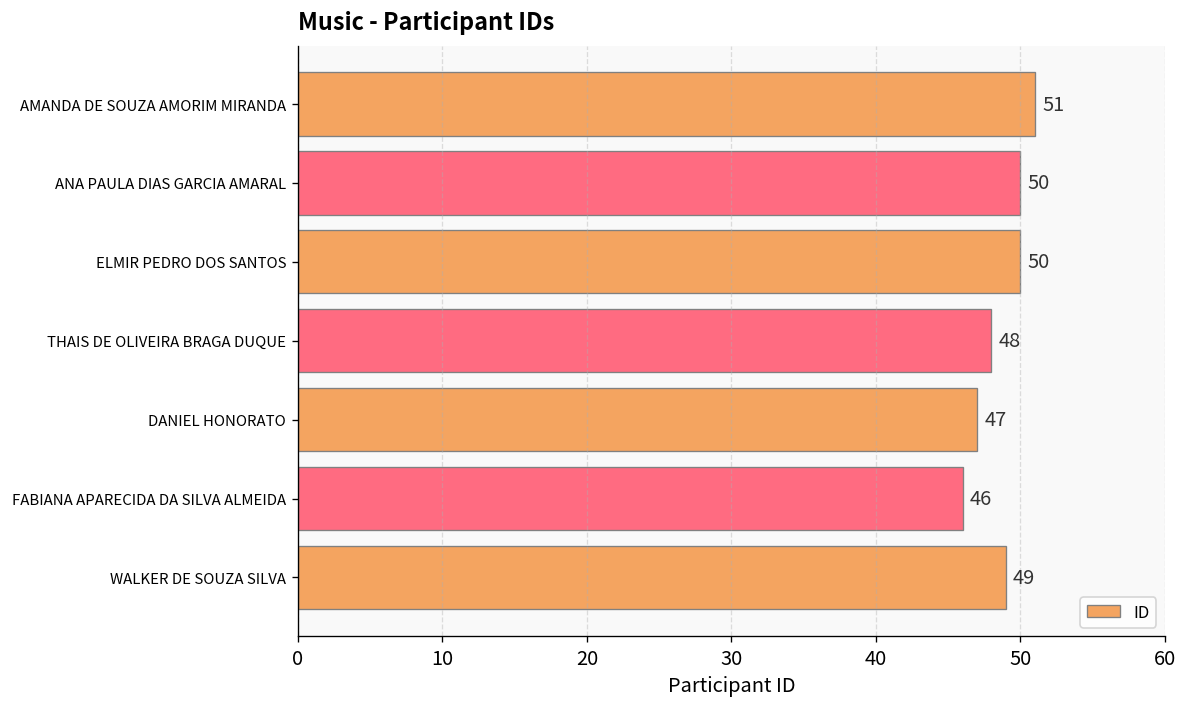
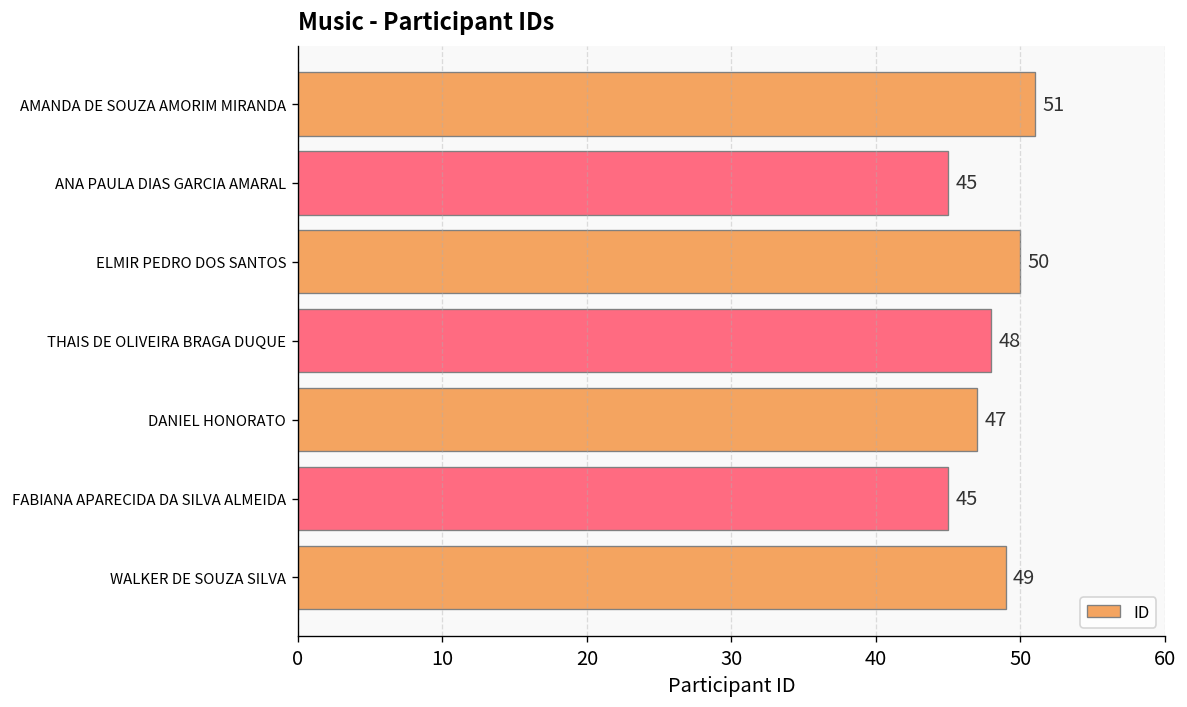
ANA PAULA DIAS GARCIA AMARAL: 50 -> 45
FABIANA APARECIDA DA SILVA ALMEIDA: 46 -> 45
